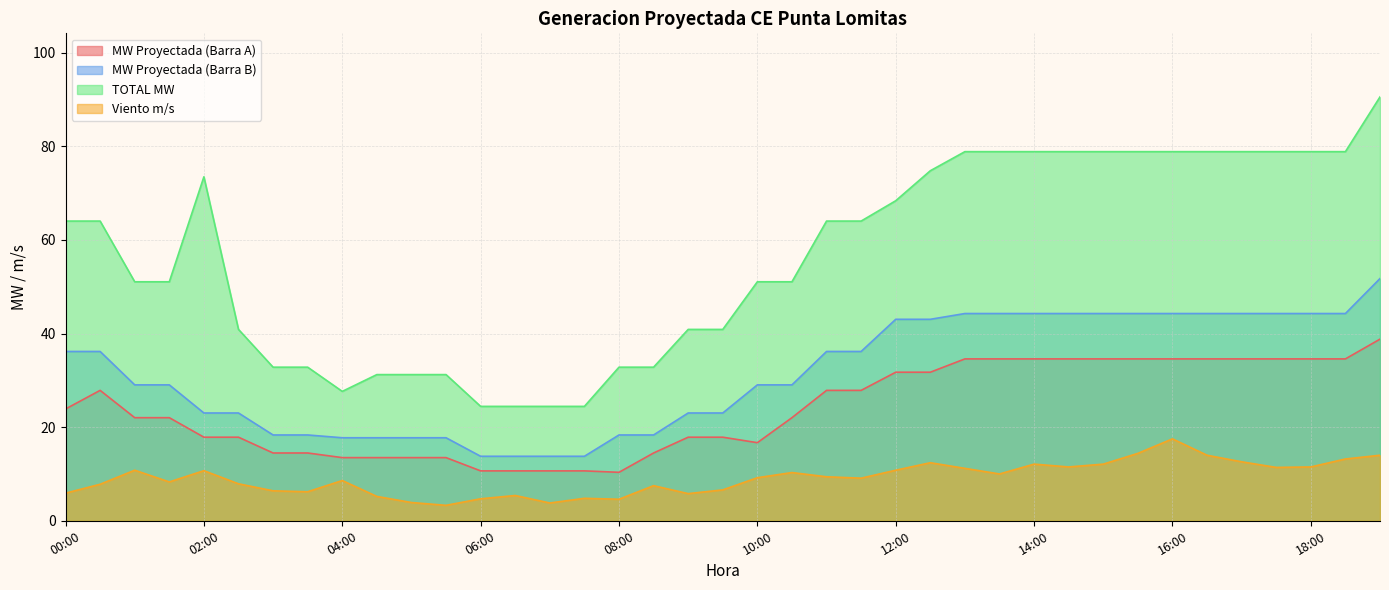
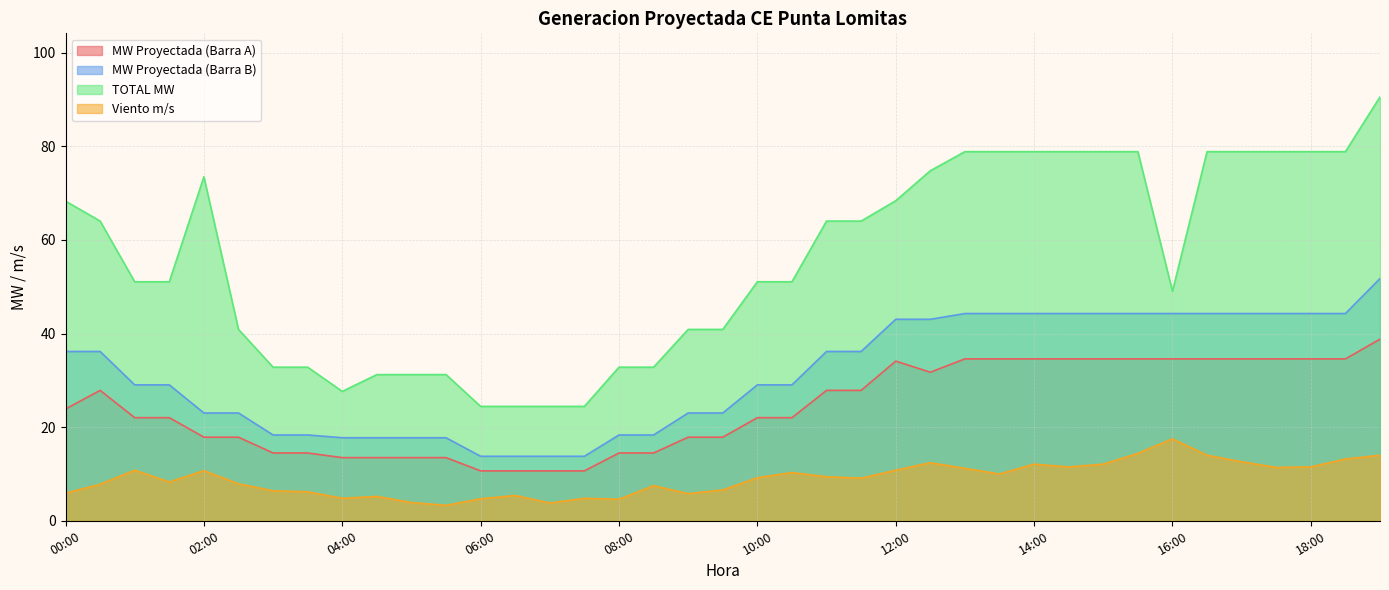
TOTAL MW, 00:00: 64 -> 68
Viento m/s, 04:00: 9 -> 5
MW Proyectada (Barra A), 08:00: 10 -> 14
MW Proyectada (Barra A), 10:00: 17 -> 22
MW Proyectada (Barra A), 12:00: 32 -> 34
TOTAL MW, 16:00: 79 -> 49
